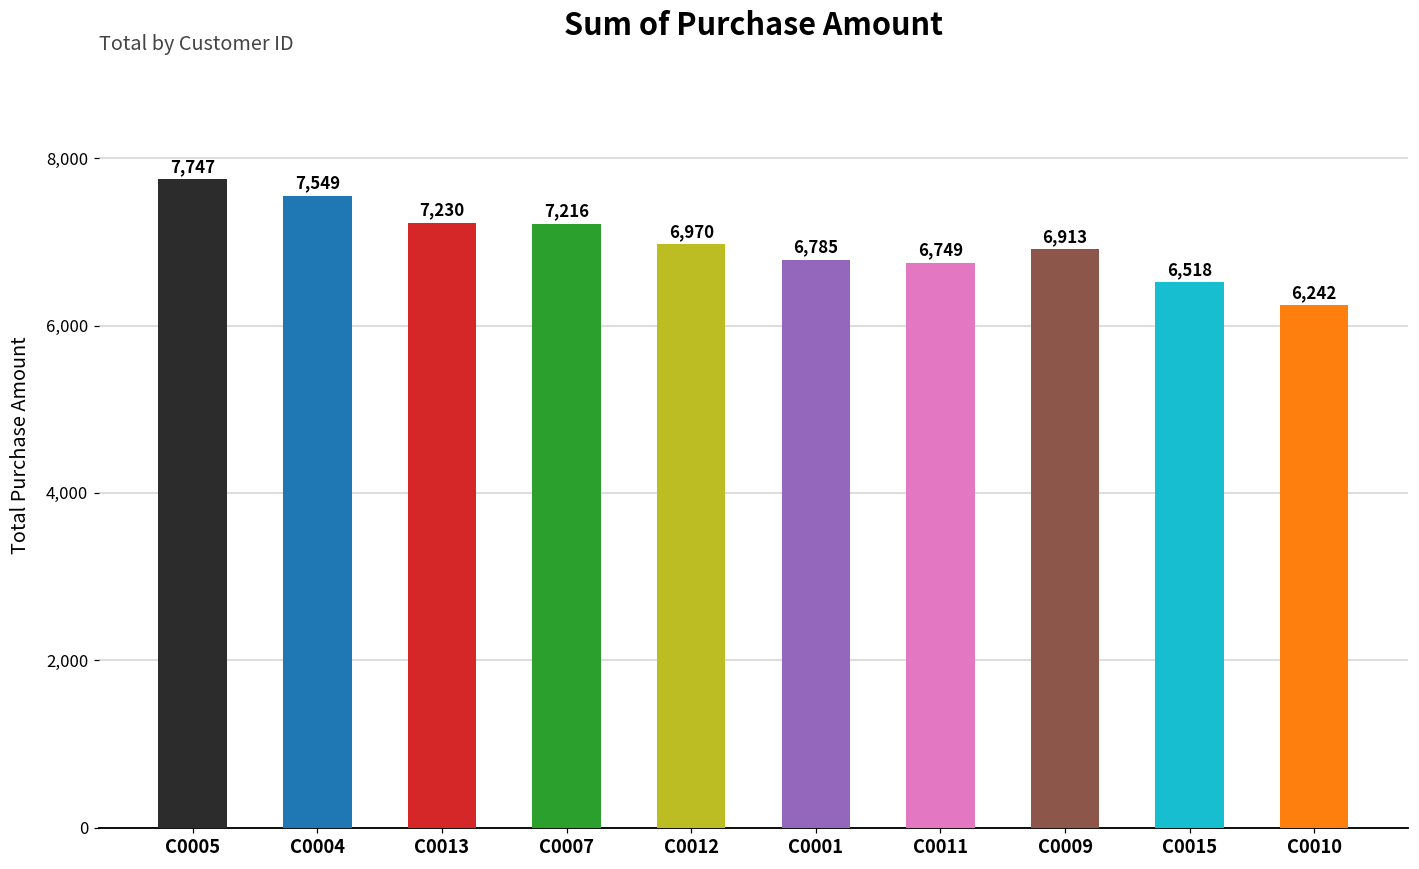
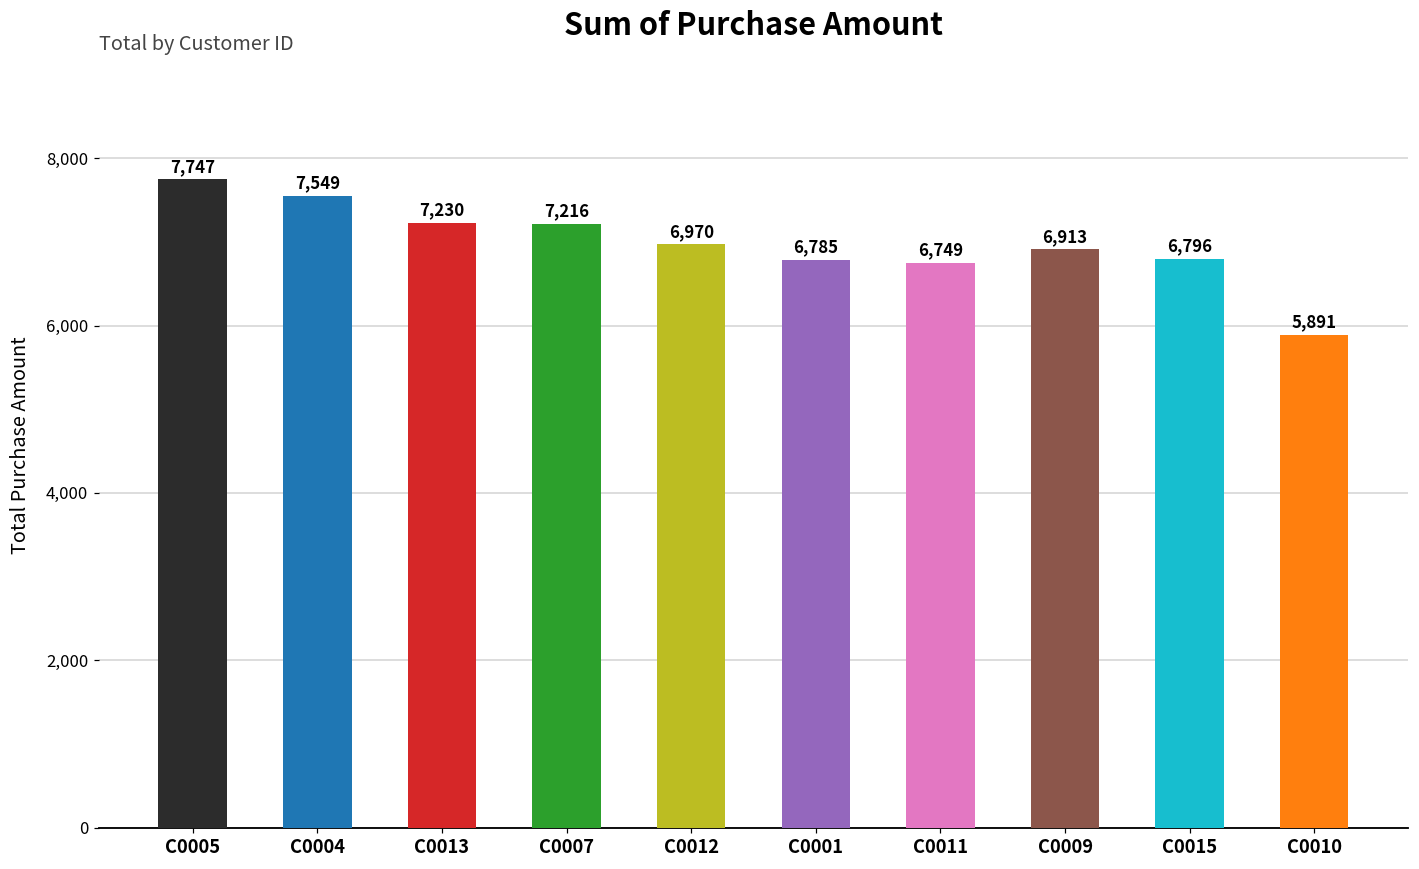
C0015: 6,518 -> 6,796
C0010: 6,242 -> 5,891
